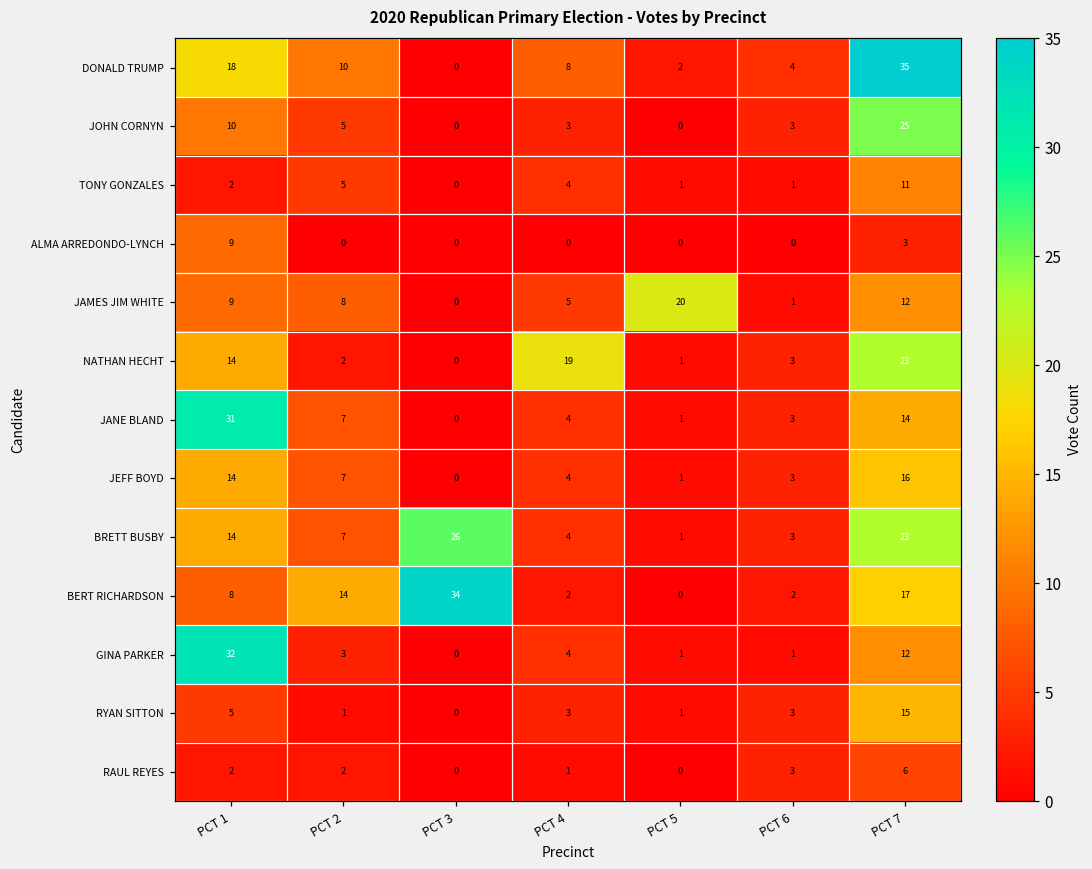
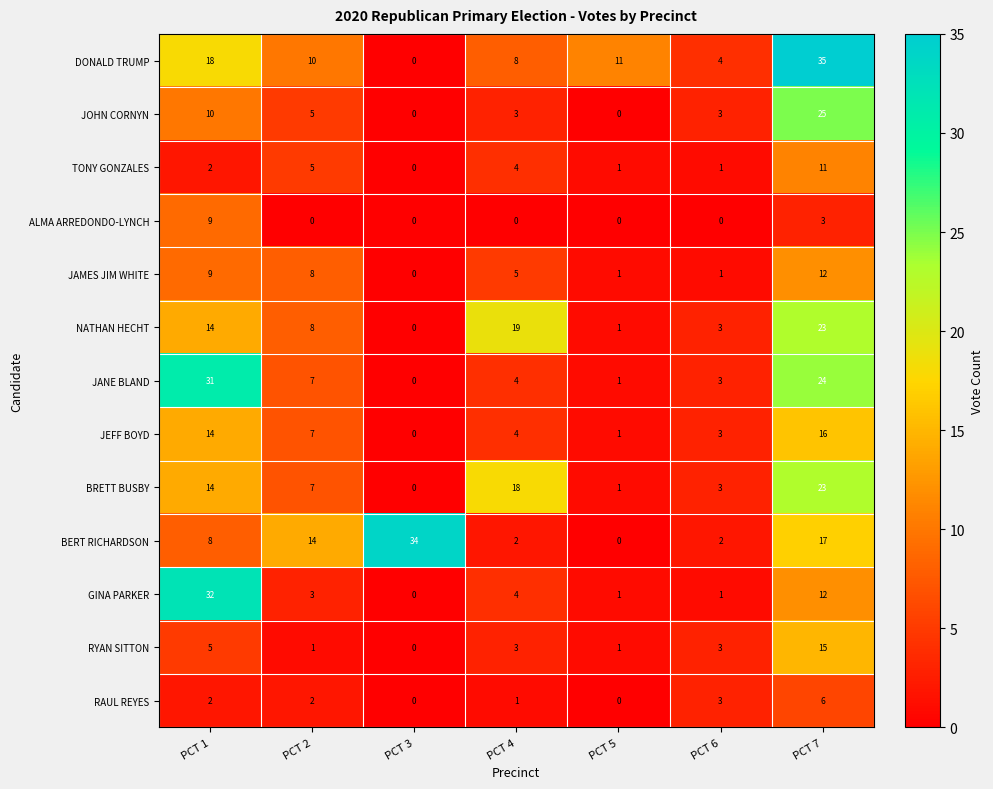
DONALD TRUMP, PCT 5: 2 -> 11
JAMES JIM WHITE, PCT 5: 20 -> 1
NATHAN HECHT, PCT 2: 2 -> 8
JANE BLAND, PCT 7: 14 -> 24
BRETT BUSBY, PCT 3: 26 -> 0
BRETT BUSBY, PCT 4: 4 -> 18
